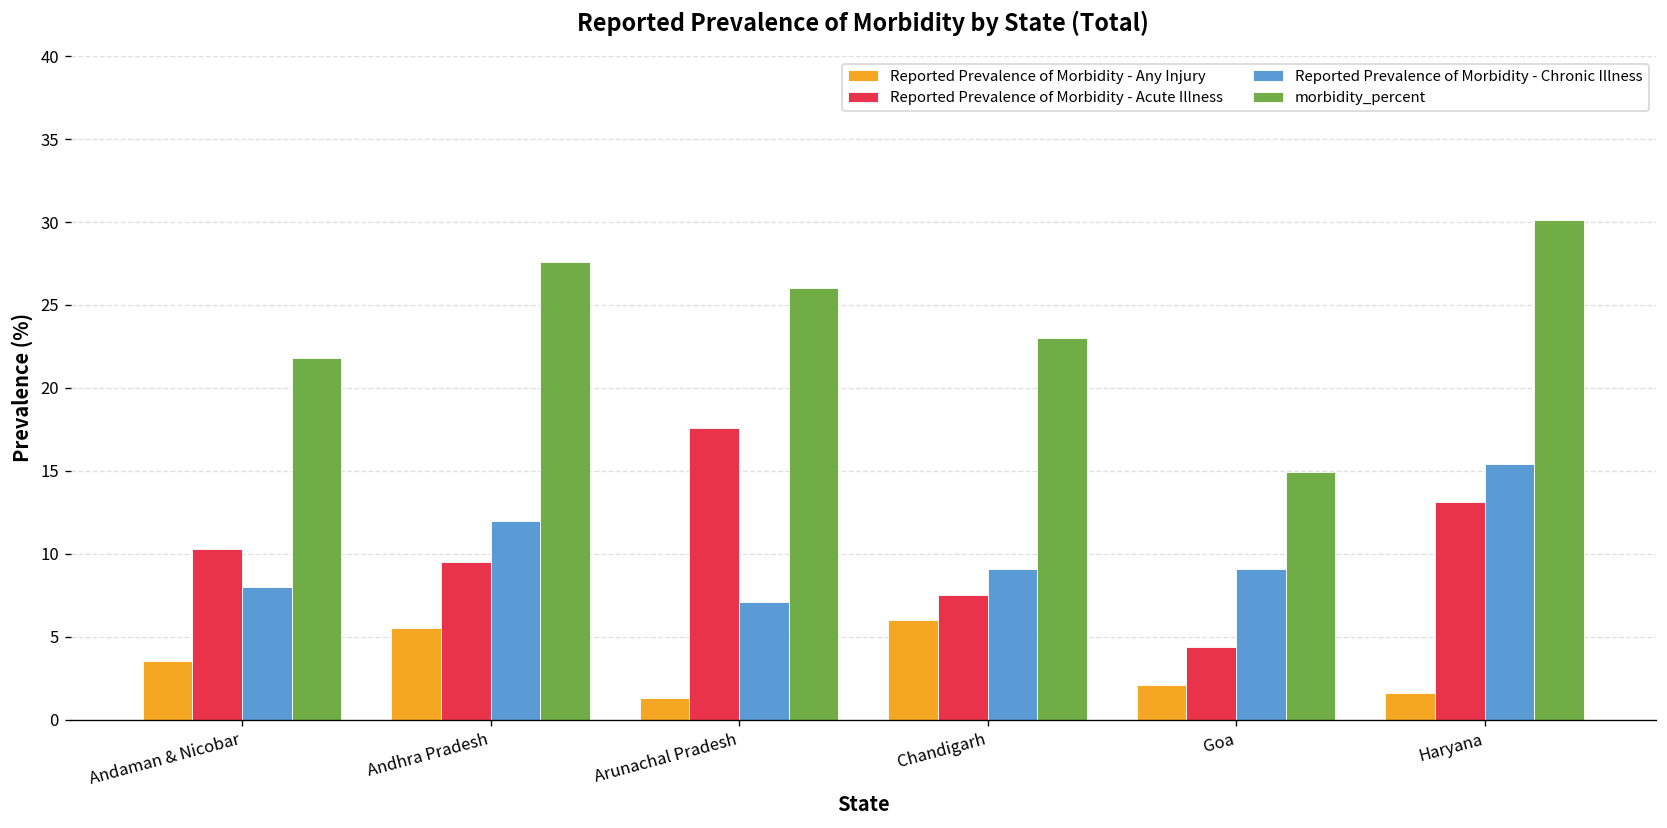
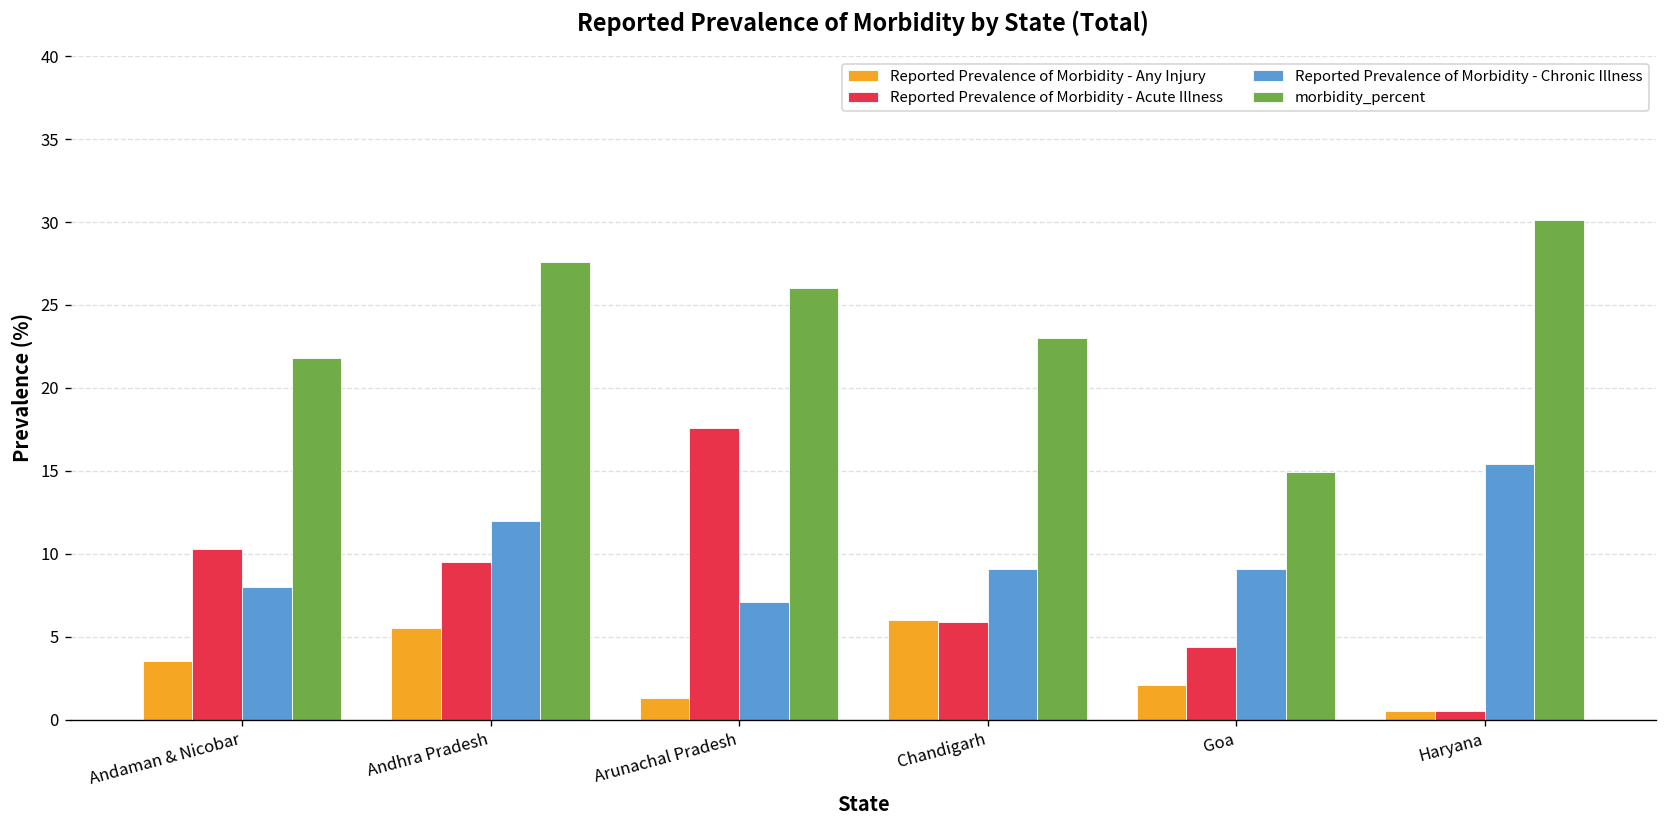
Reported Prevalence of Morbidity - Acute Illness, Chandigarh: 7.5 -> 5.9
Reported Prevalence of Morbidity - Any Injury, Haryana: 1.6 -> 0.5
Reported Prevalence of Morbidity - Acute Illness, Haryana: 13.1 -> 0.5
